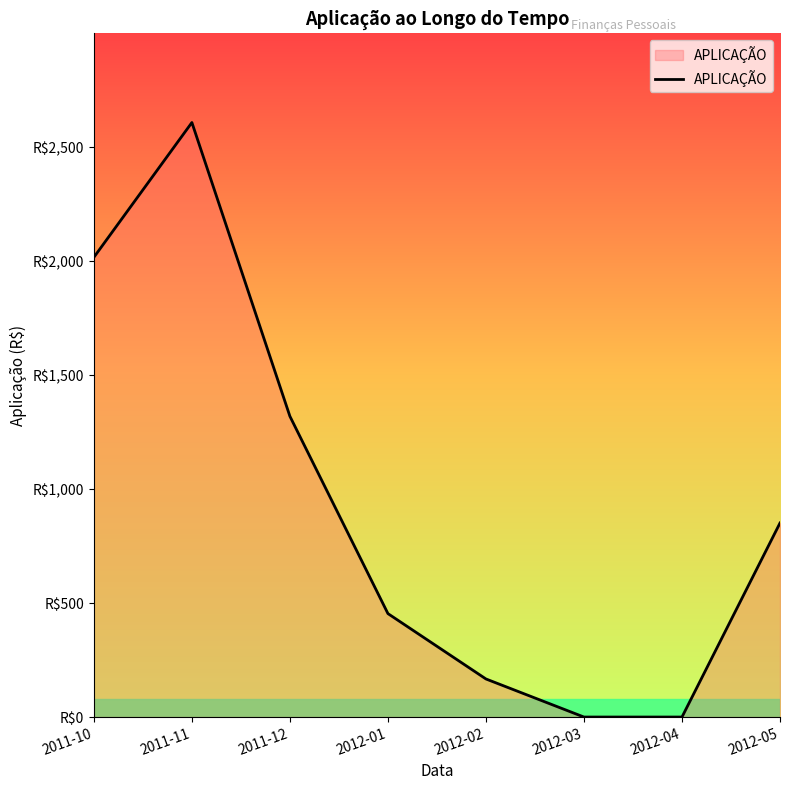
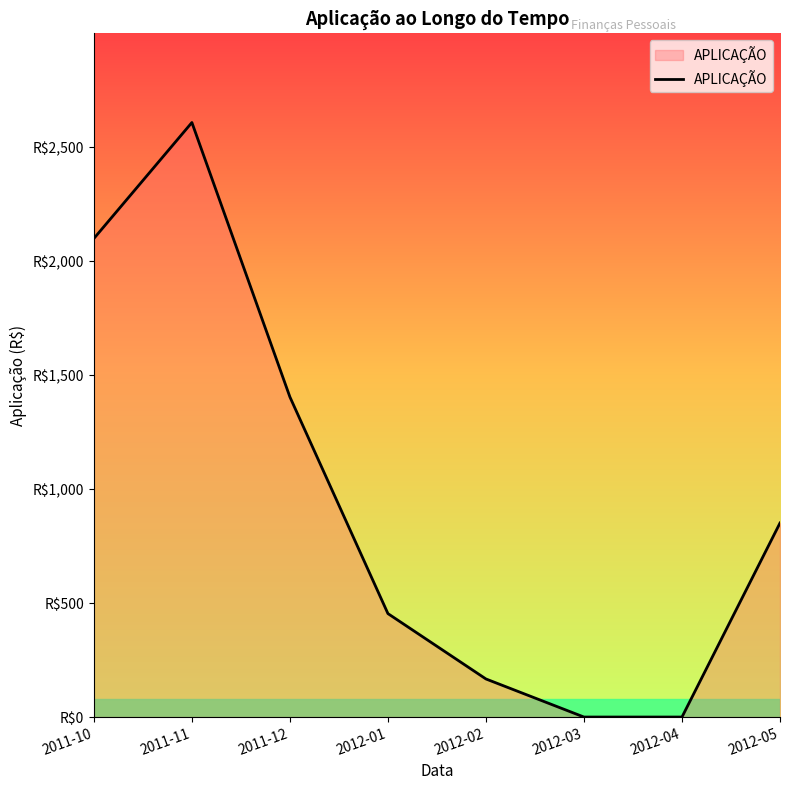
2011-10: R$2,020 -> R$2,100
2011-12: R$1,320 -> R$1,400
